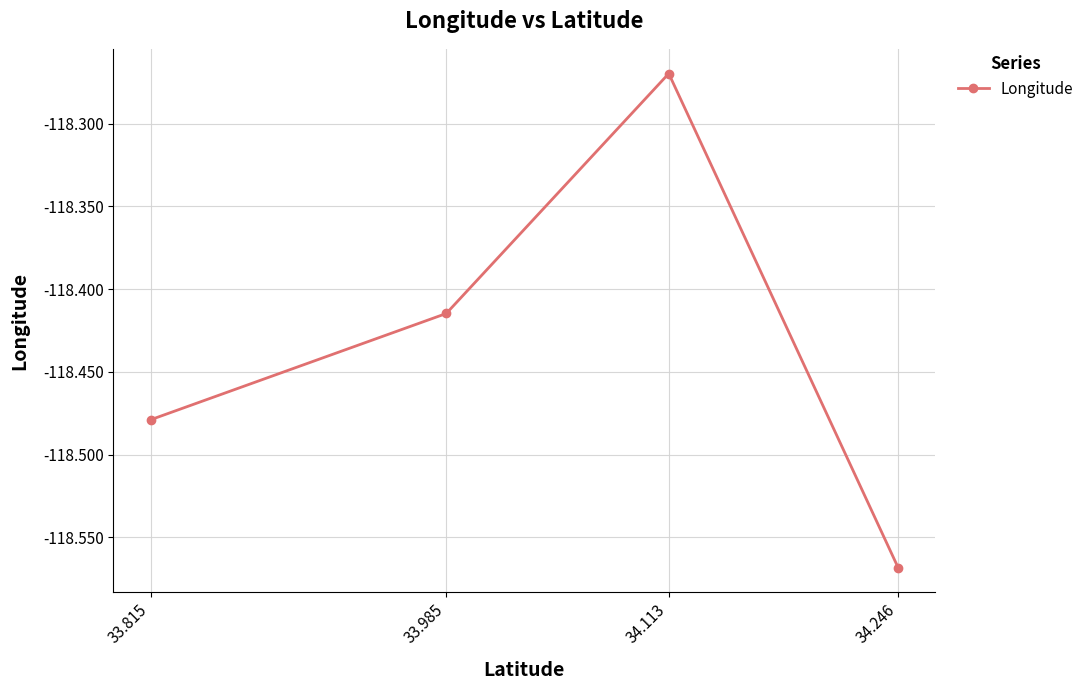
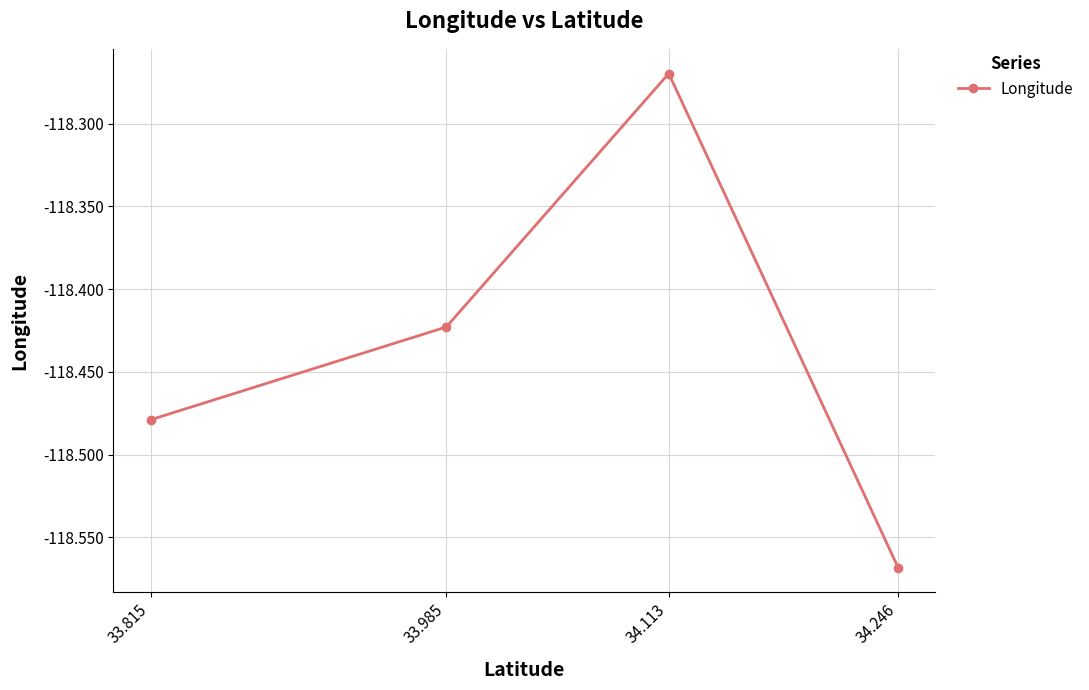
33.985: -118.415 -> -118.423
